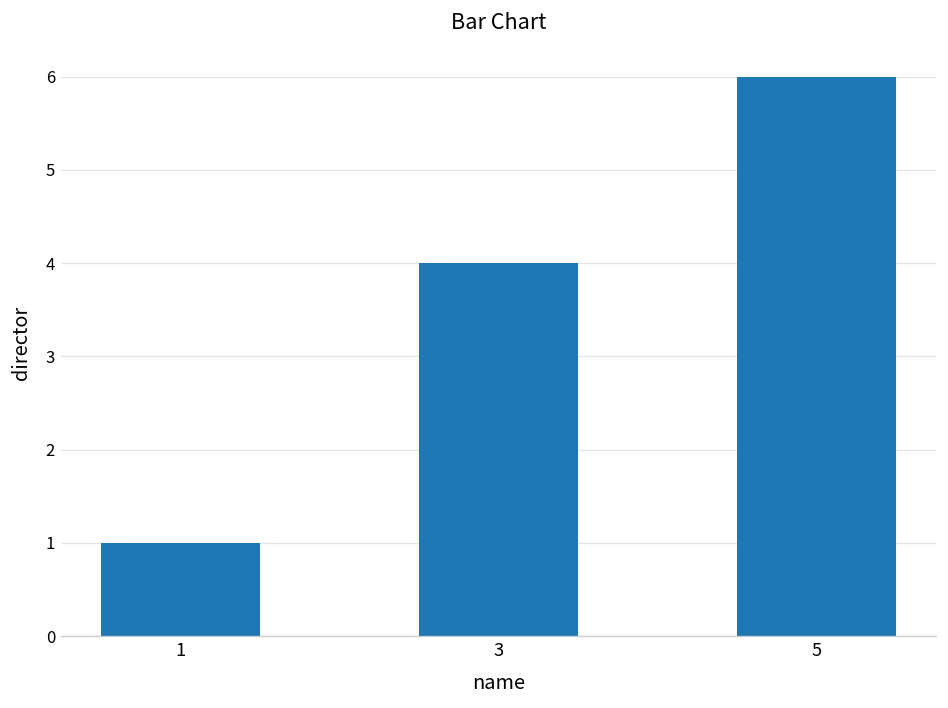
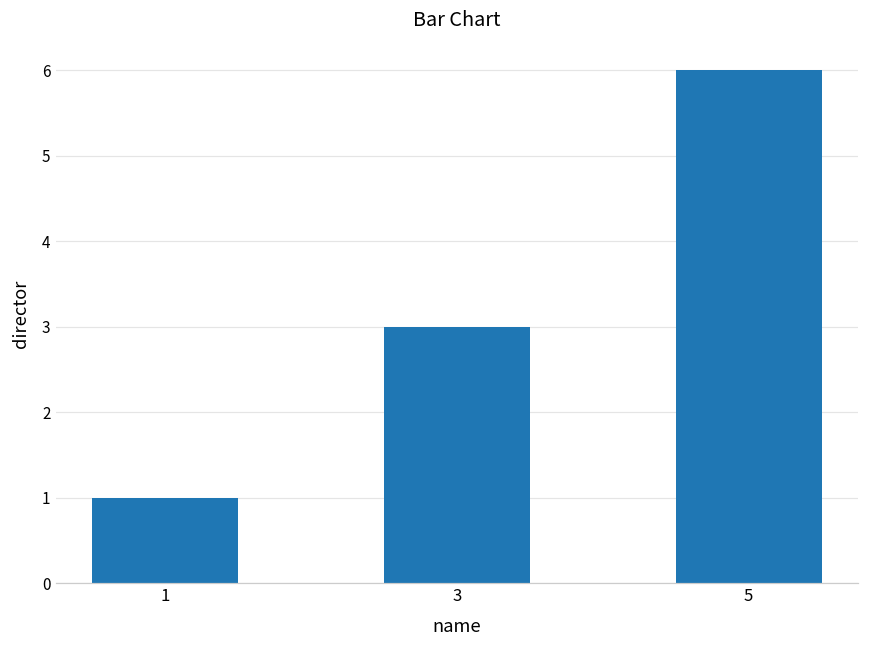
3: 4 -> 3
